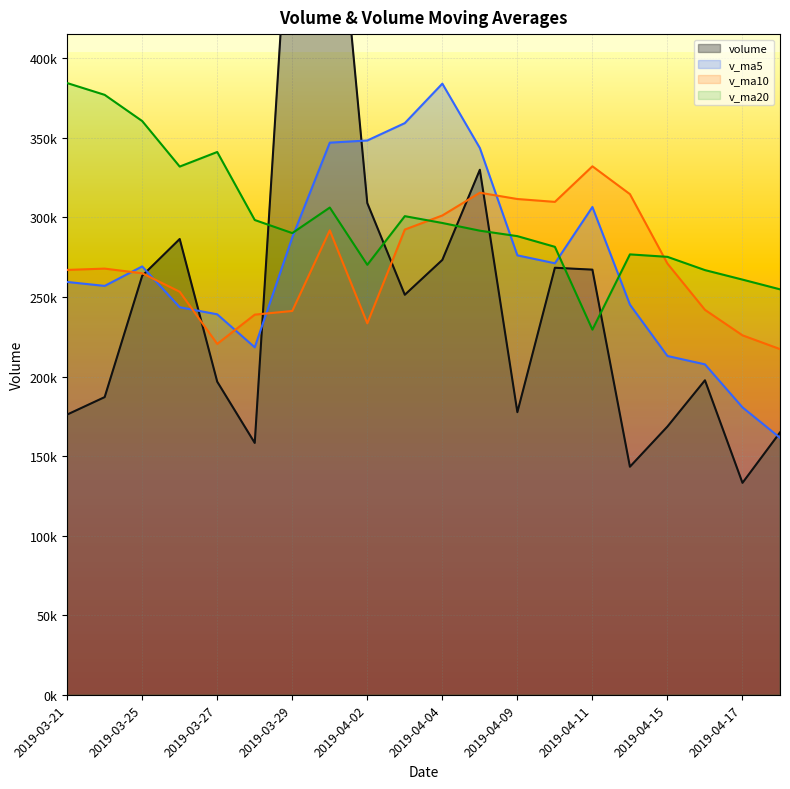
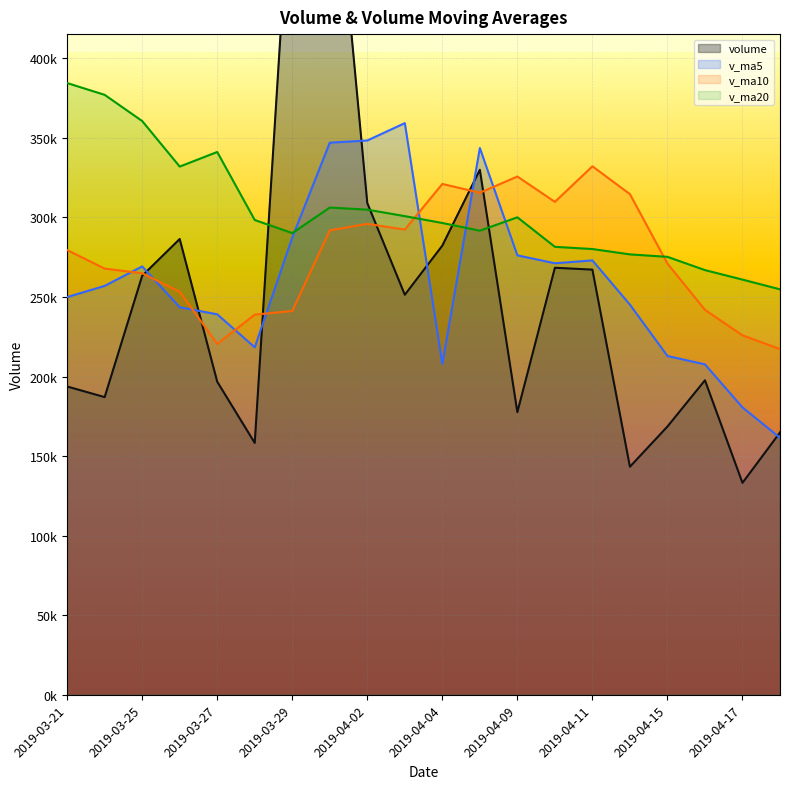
volume, 2019-03-21: 176000 -> 194000
v_ma5, 2019-03-21: 259000 -> 250000
v_ma10, 2019-03-21: 267000 -> 279000
v_ma10, 2019-04-02: 233000 -> 296000
v_ma20, 2019-04-02: 270000 -> 305000
volume, 2019-04-04: 273000 -> 282000
v_ma5, 2019-04-04: 384000 -> 208000
v_ma10, 2019-04-04: 301000 -> 321000
v_ma10, 2019-04-09: 312000 -> 326000
v_ma20, 2019-04-09: 288000 -> 300000
v_ma5, 2019-04-11: 306000 -> 273000
v_ma20, 2019-04-11: 229000 -> 280000
